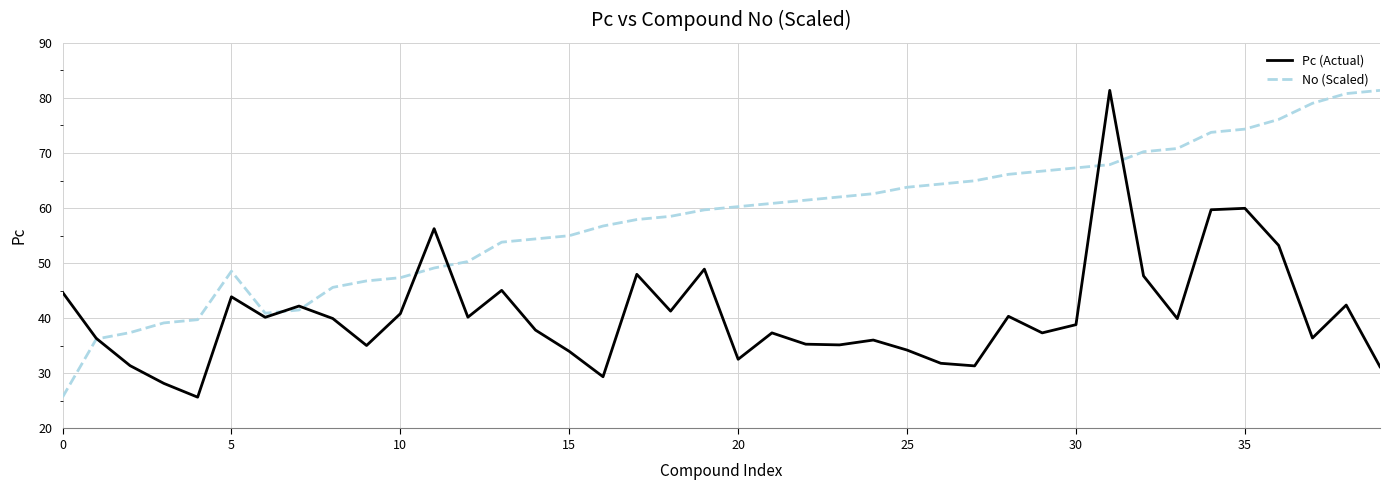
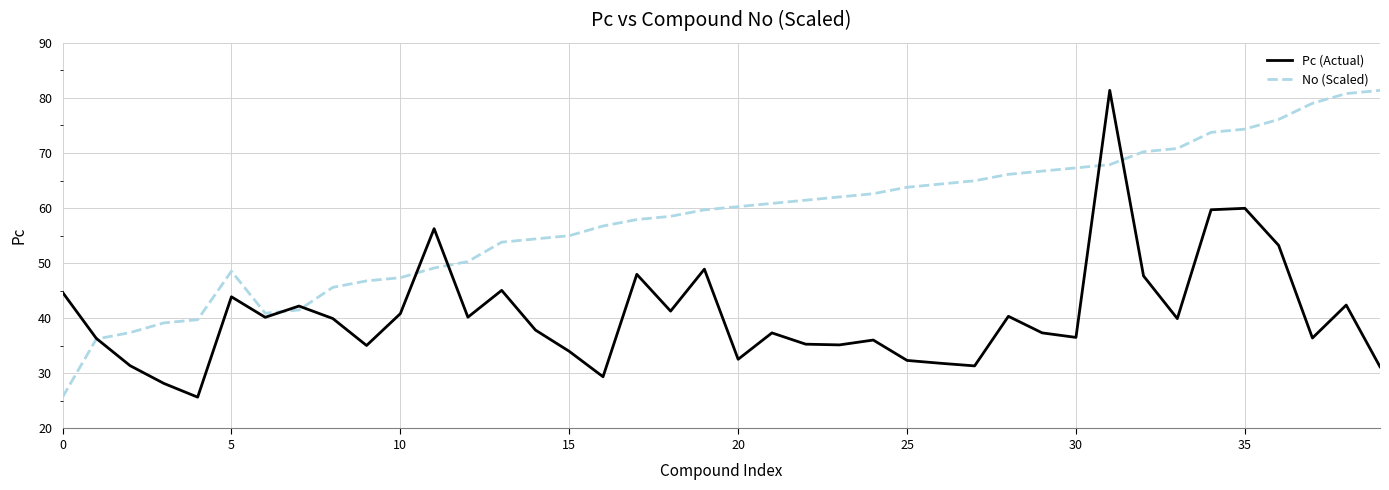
Pc (Actual), 25: 34 -> 32
Pc (Actual), 30: 39 -> 37
